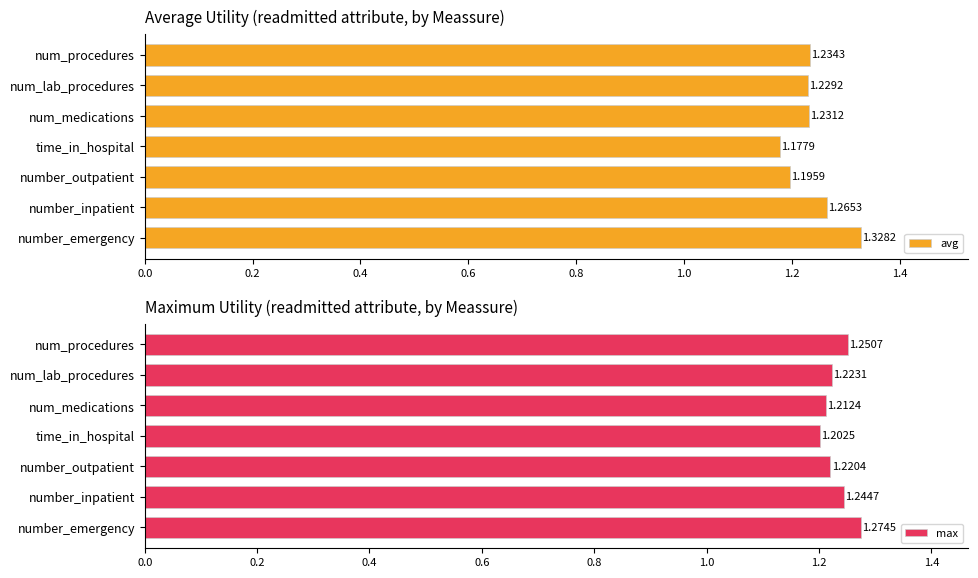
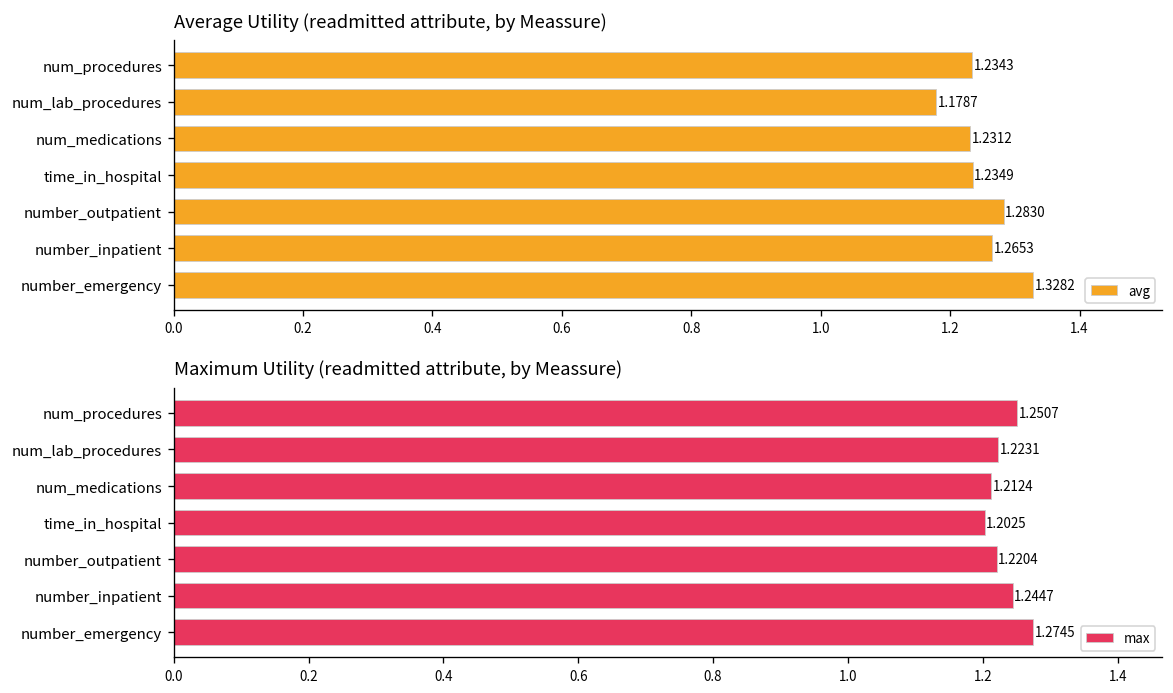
Average Utility (readmitted attribute, by Meassure), num_lab_procedures: 1.2292 -> 1.1787
Average Utility (readmitted attribute, by Meassure), time_in_hospital: 1.1779 -> 1.2349
Average Utility (readmitted attribute, by Meassure), number_outpatient: 1.1959 -> 1.2830
